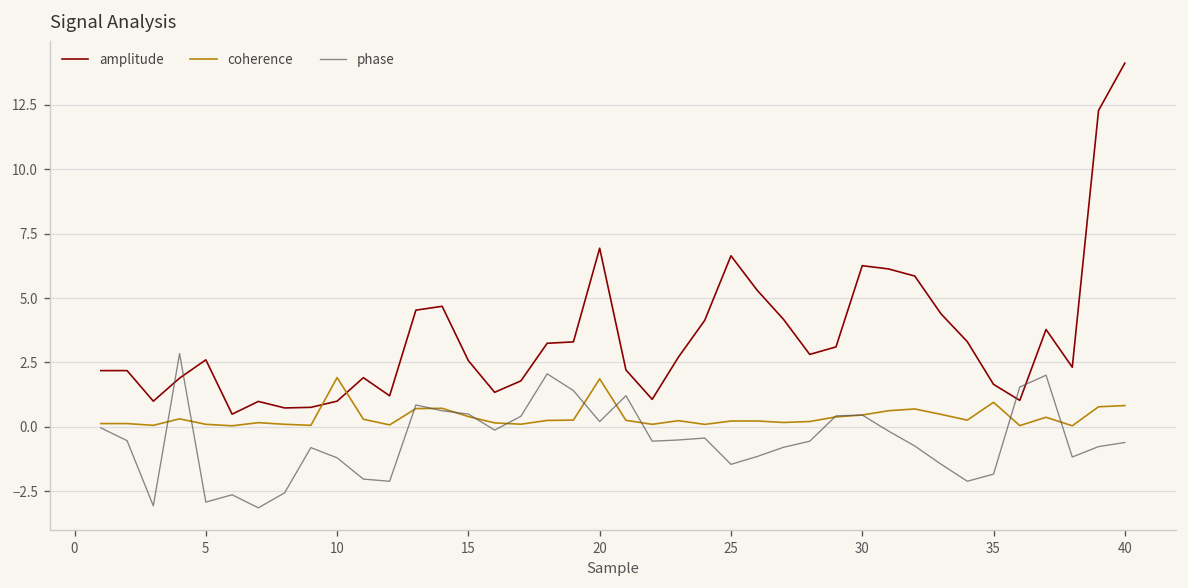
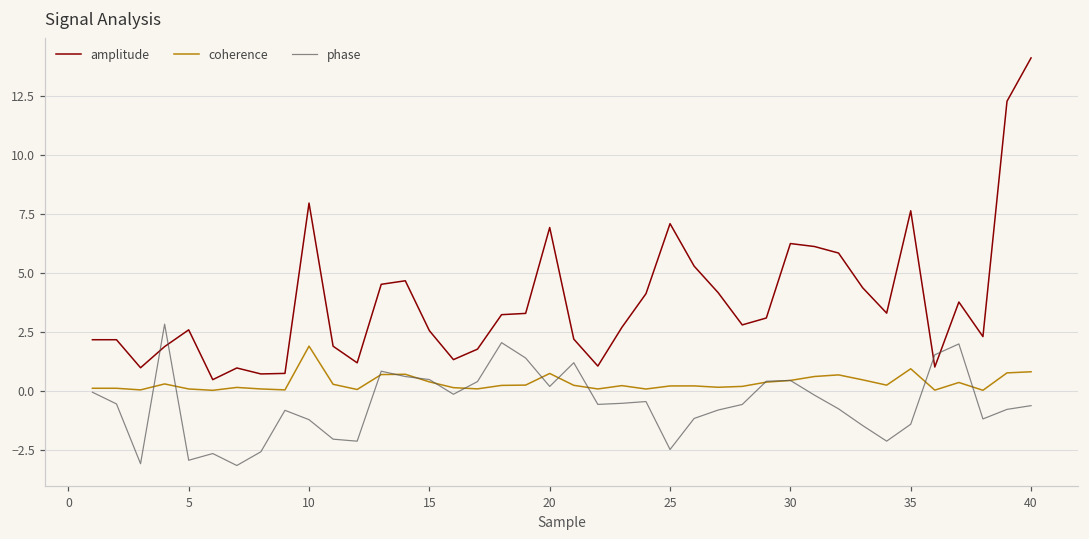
amplitude, 10: 1.0 -> 8.0
coherence, 20: 1.9 -> 0.8
amplitude, 25: 6.6 -> 7.1
phase, 25: -1.5 -> -2.5
amplitude, 35: 1.7 -> 7.6
phase, 35: -1.8 -> -1.4
